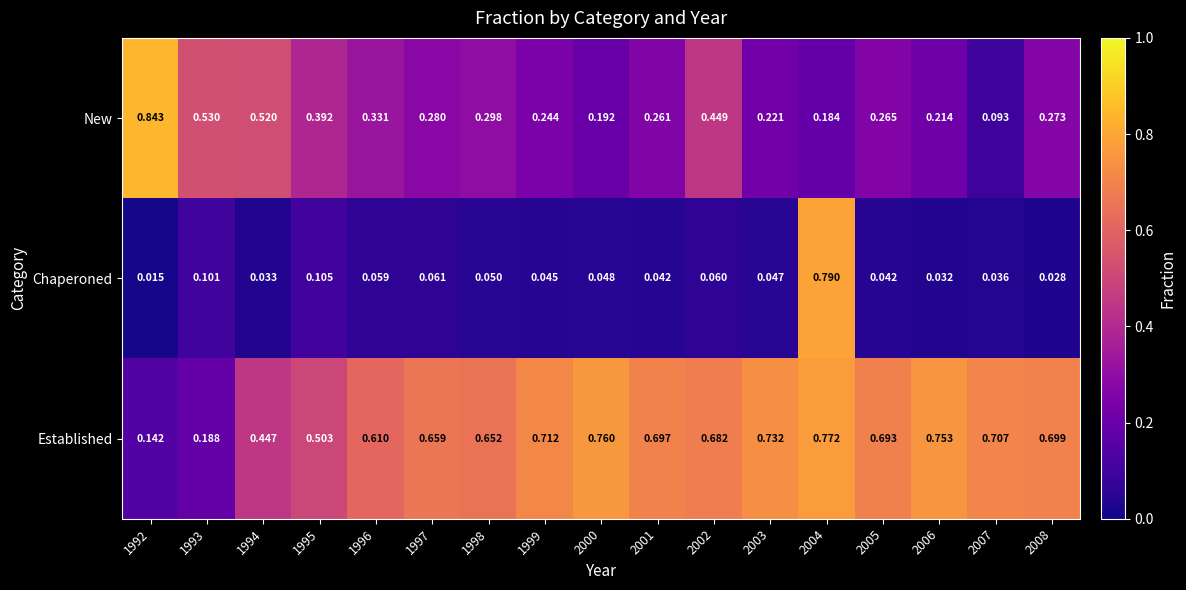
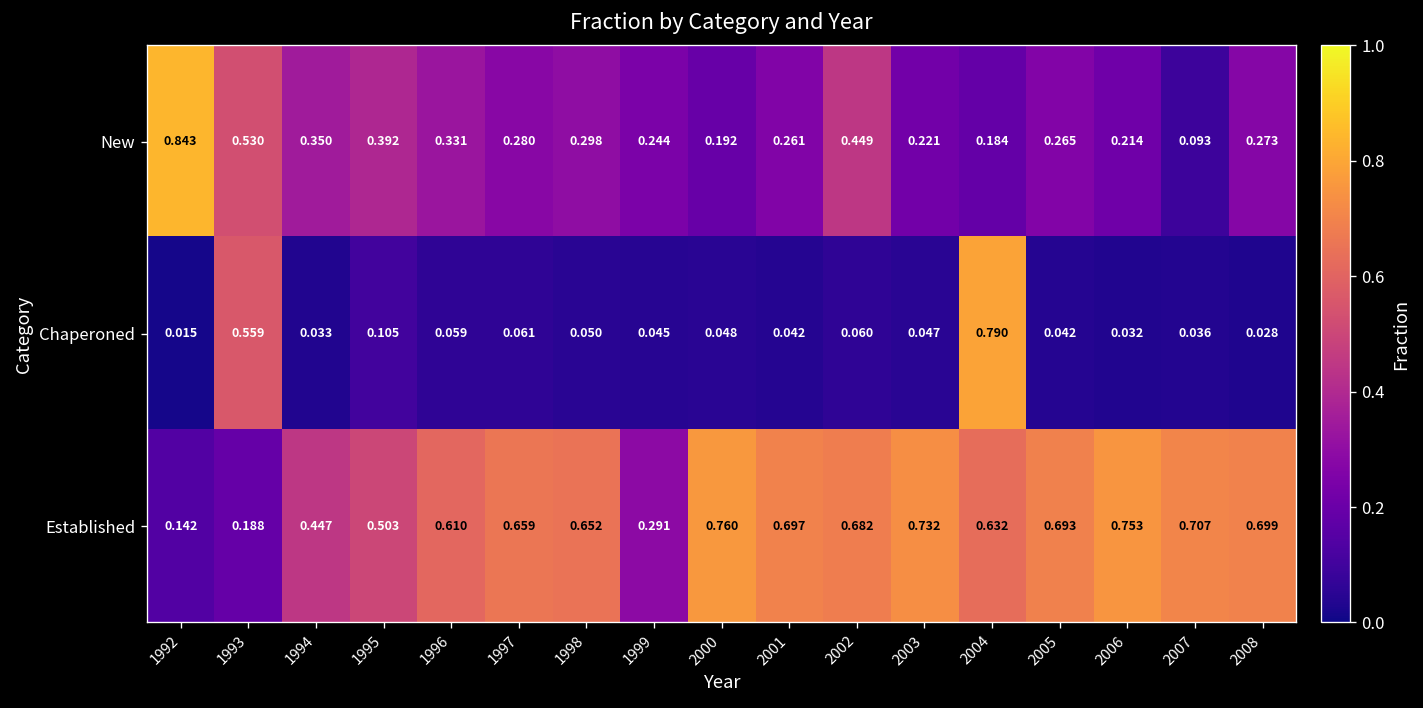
New, 1994: 0.520 -> 0.350
Chaperoned, 1993: 0.101 -> 0.559
Established, 1999: 0.712 -> 0.291
Established, 2004: 0.772 -> 0.632
